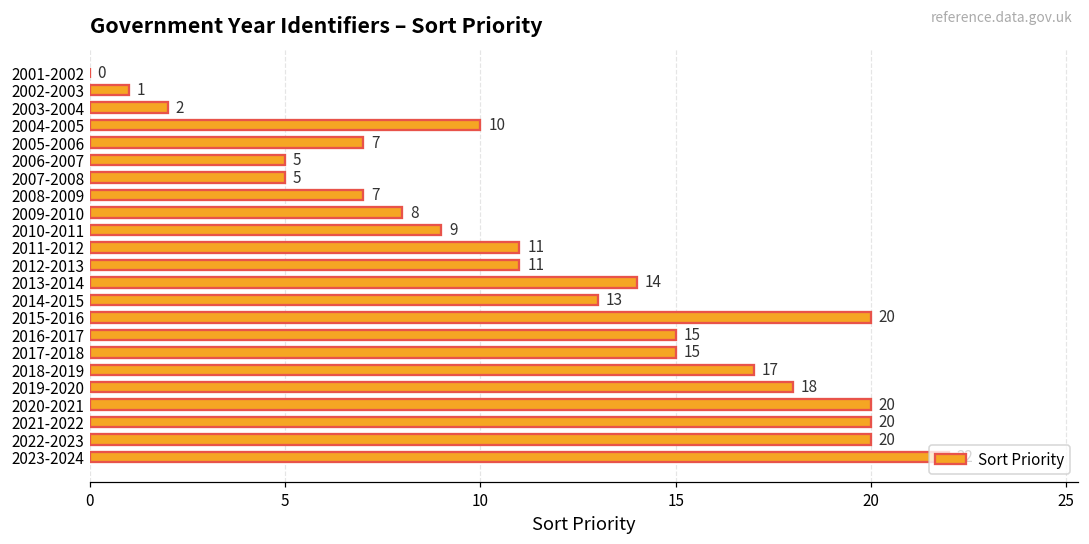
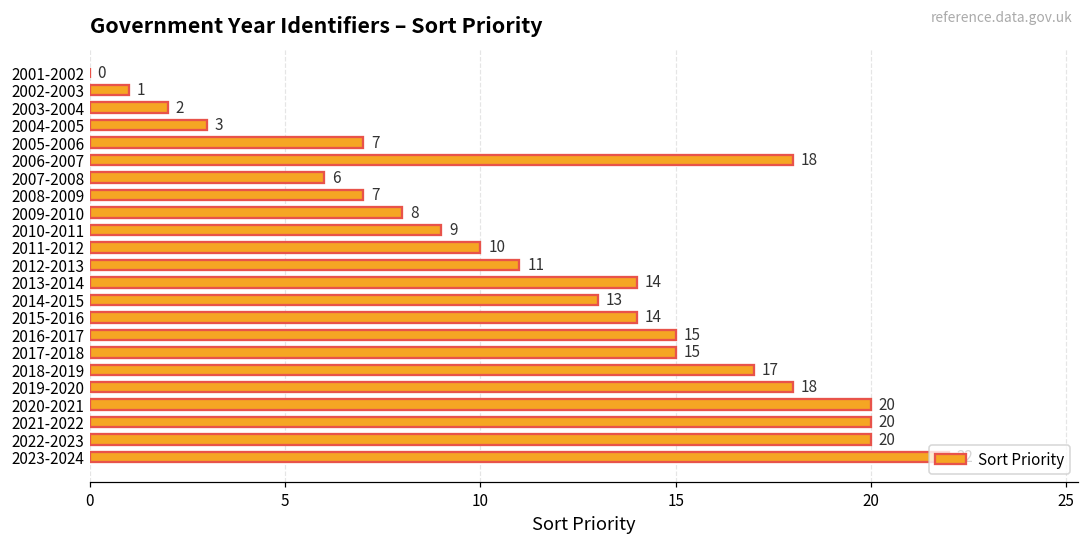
2004-2005: 10 -> 3
2006-2007: 5 -> 18
2007-2008: 5 -> 6
2011-2012: 11 -> 10
2015-2016: 20 -> 14
